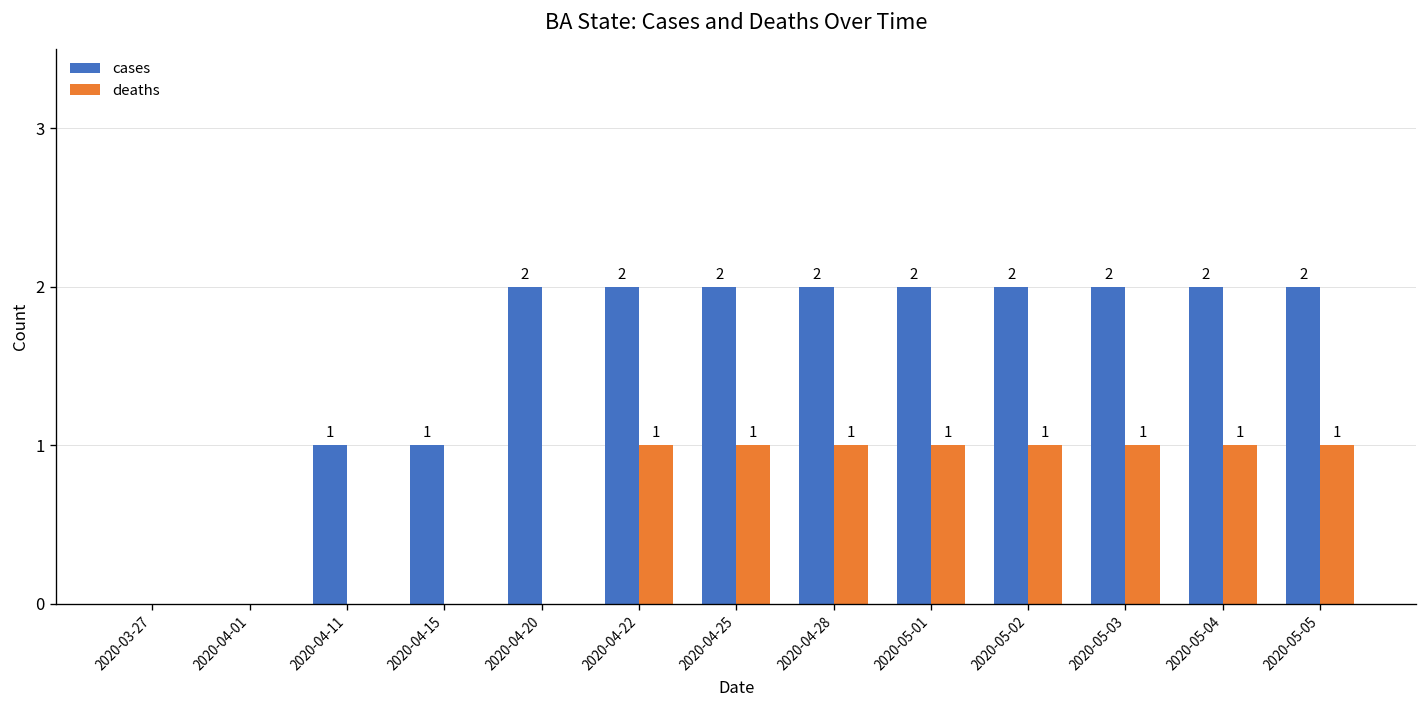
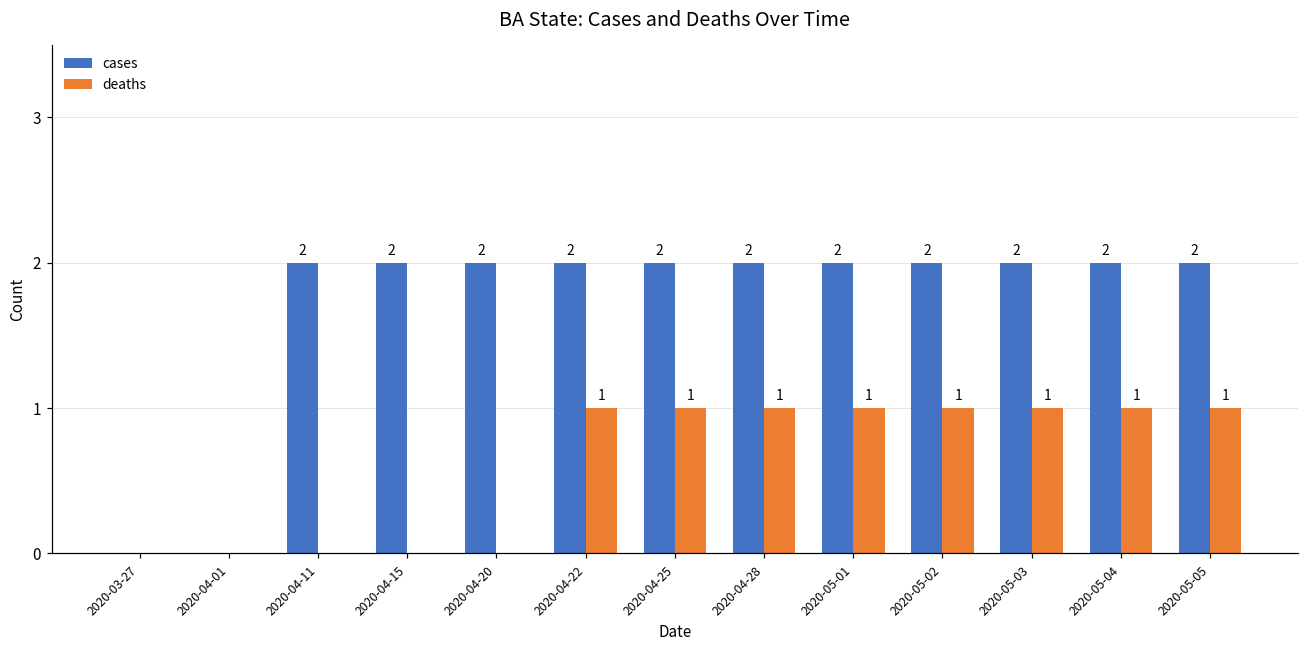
cases, 2020-04-11: 1 -> 2
cases, 2020-04-15: 1 -> 2
